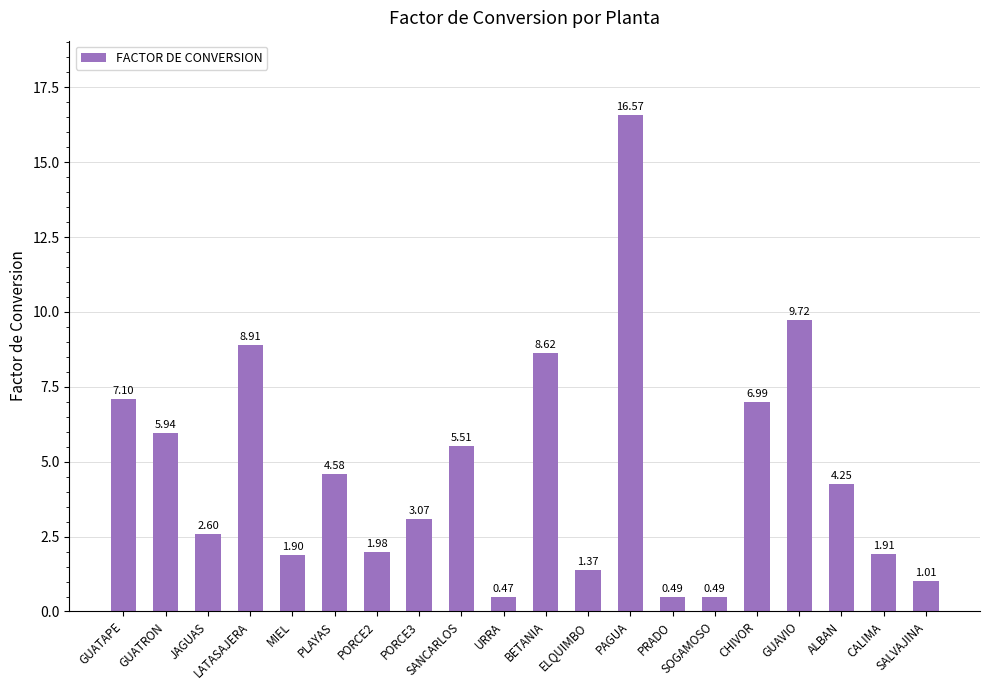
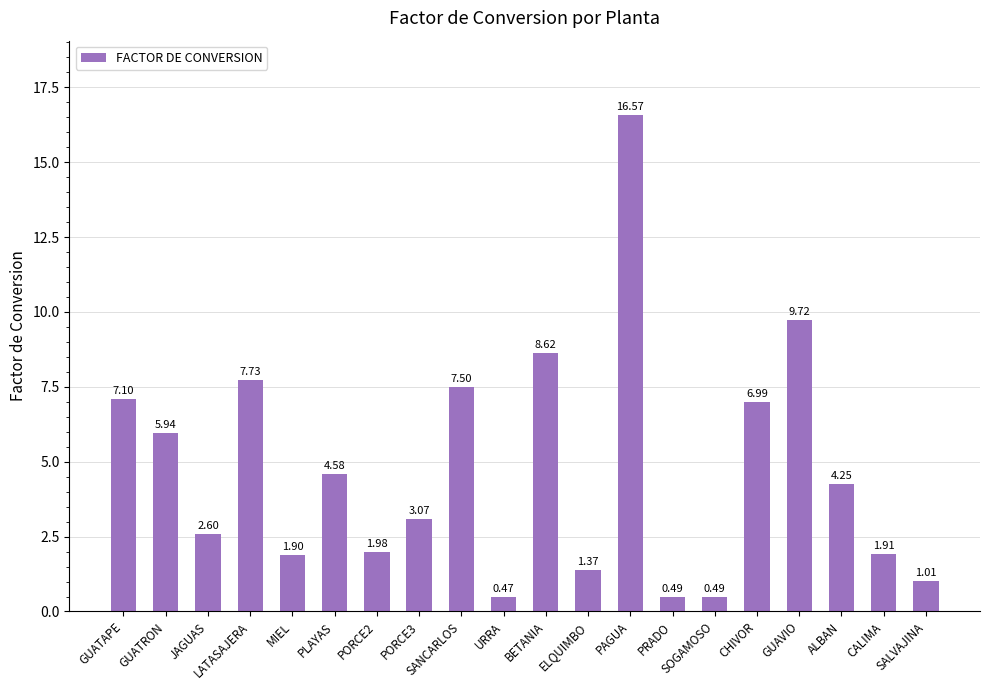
LATASAJERA: 8.91 -> 7.73
SANCARLOS: 5.51 -> 7.50
